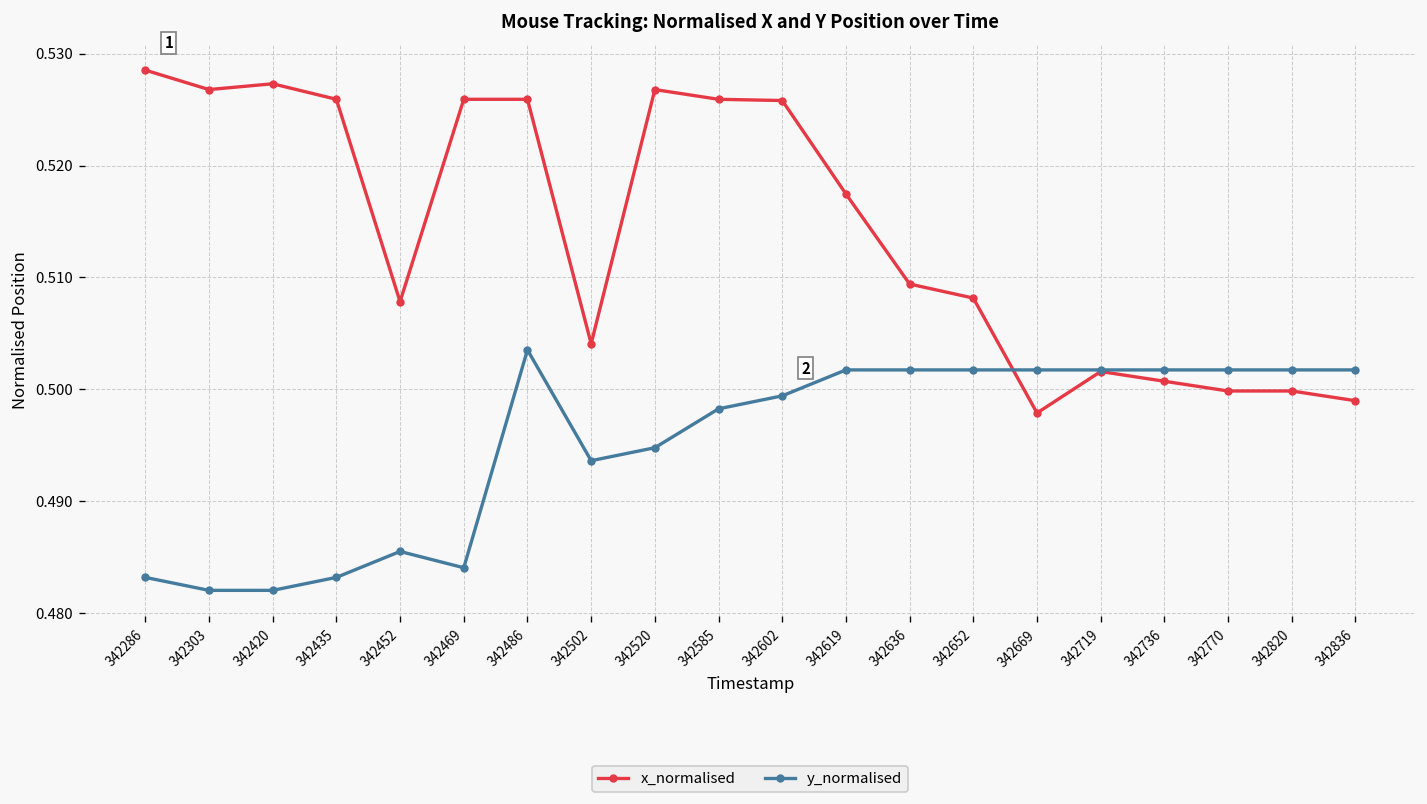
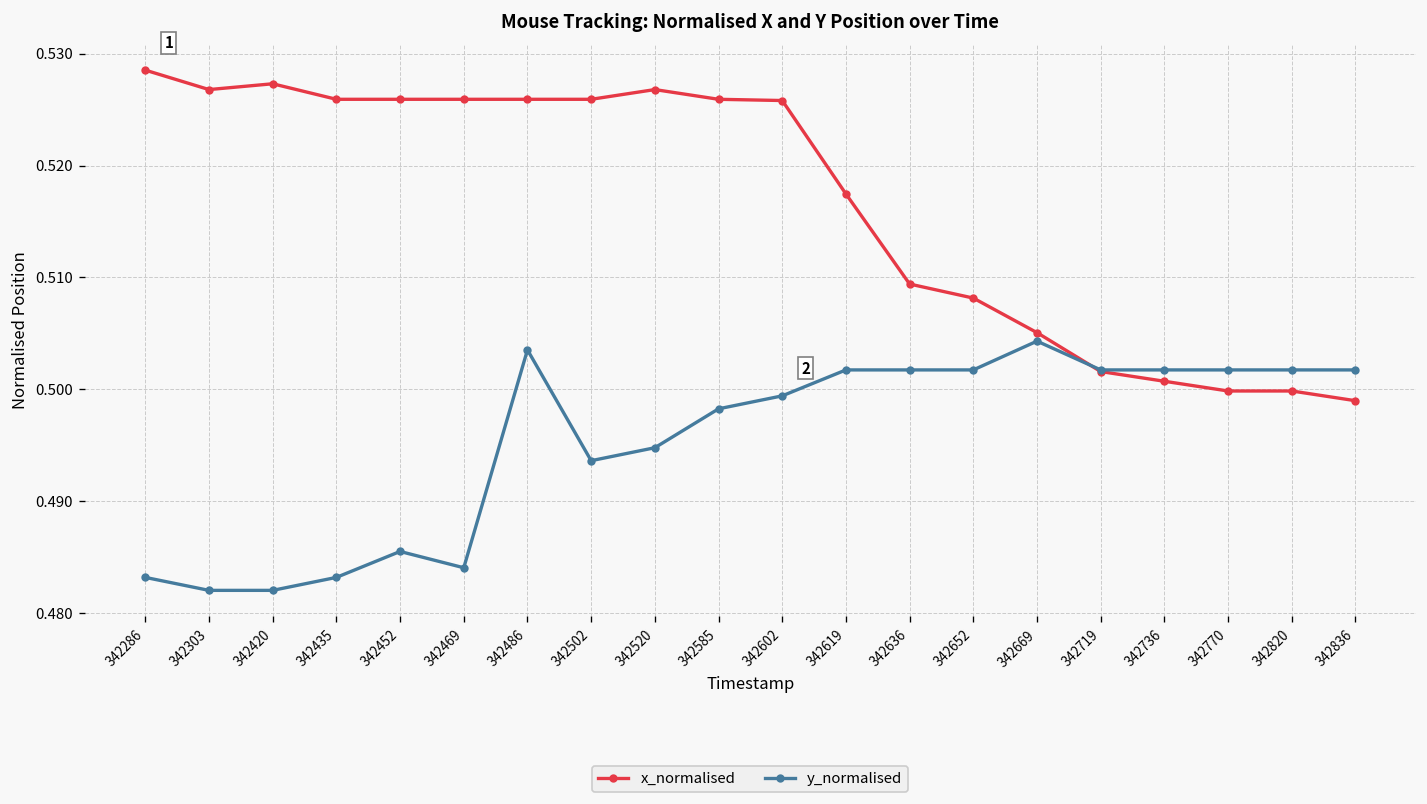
x_normalised, 342452: 0.508 -> 0.526
x_normalised, 342502: 0.504 -> 0.526
x_normalised, 342669: 0.498 -> 0.505
y_normalised, 342669: 0.502 -> 0.504
